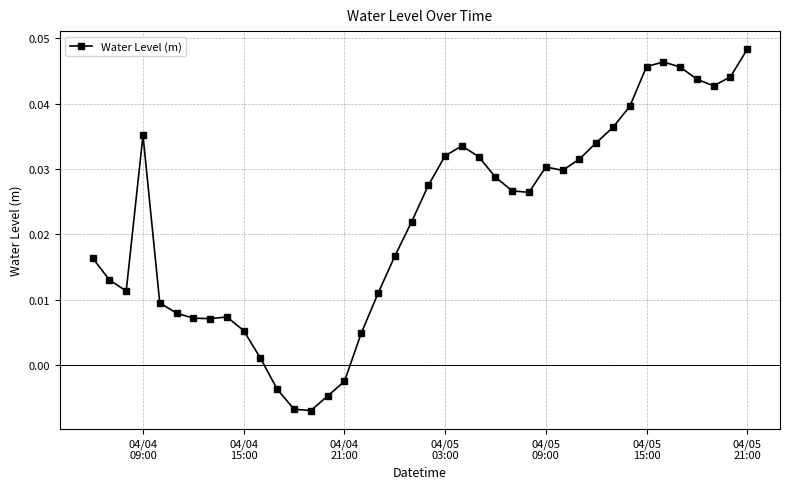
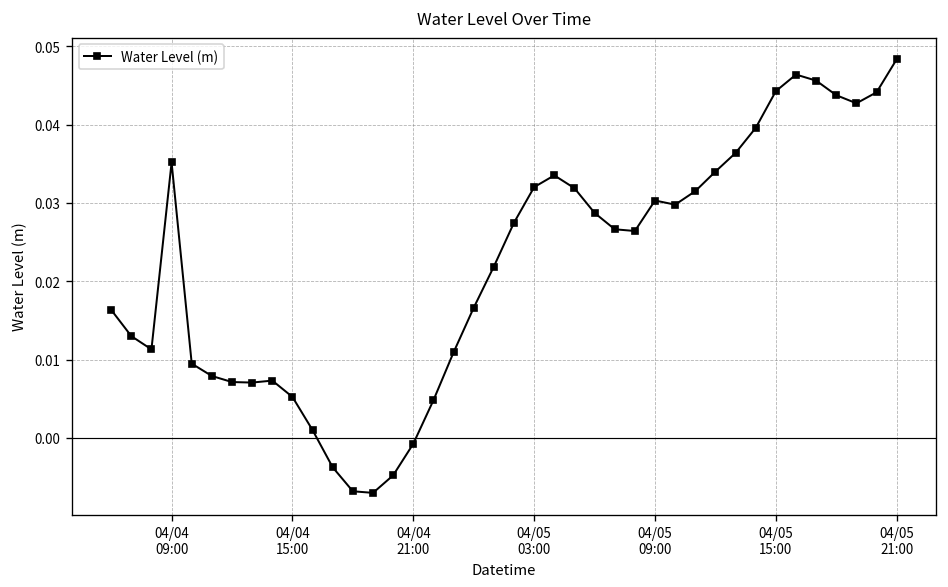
04/04 21:00: -0.003 -> -0.001
04/05 15:00: 0.046 -> 0.044
